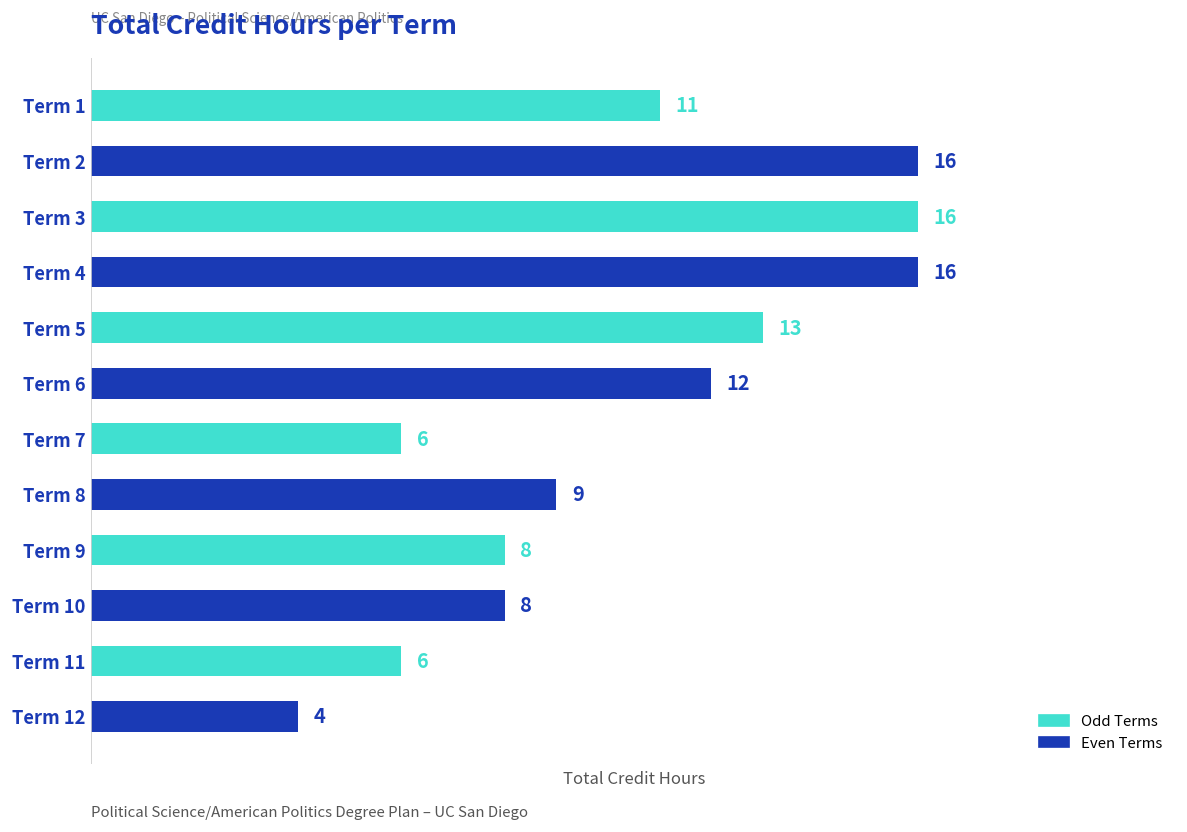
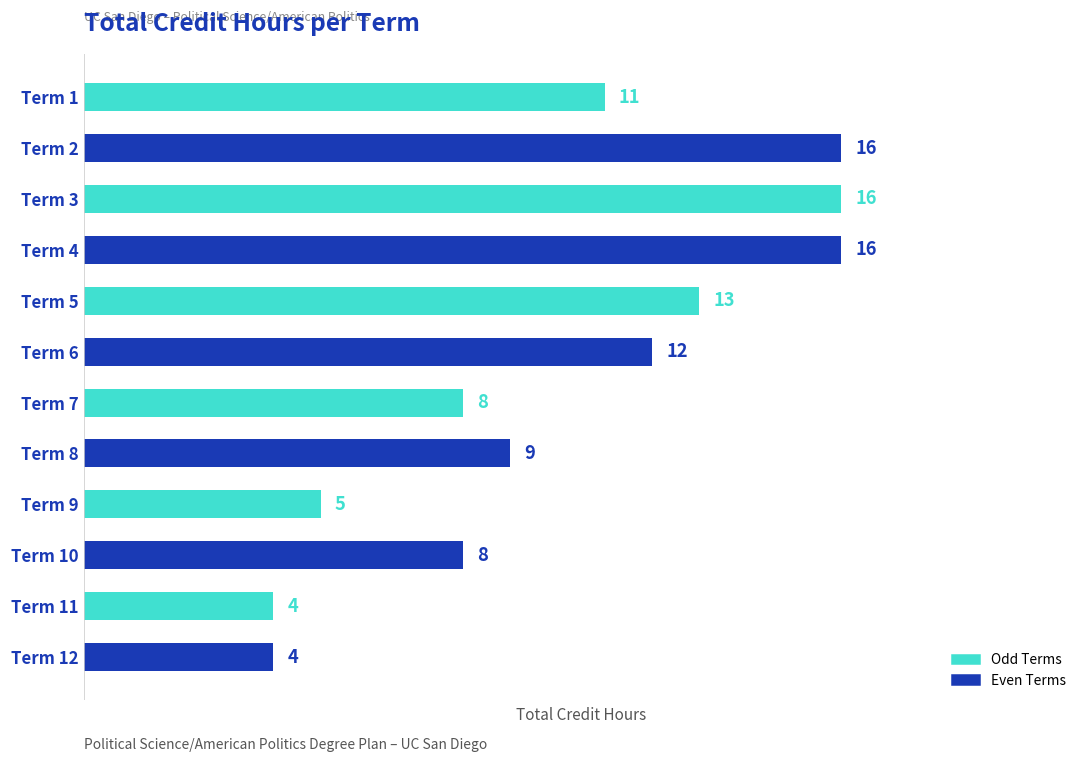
Term 7: 6 -> 8
Term 9: 8 -> 5
Term 11: 6 -> 4
